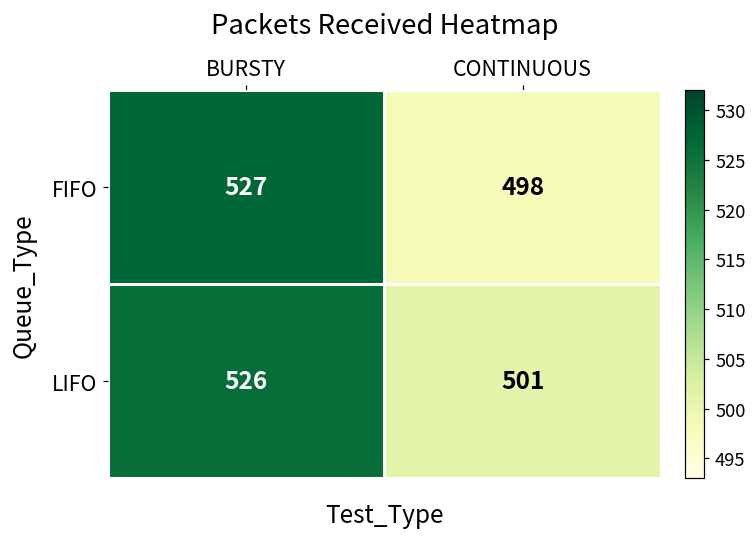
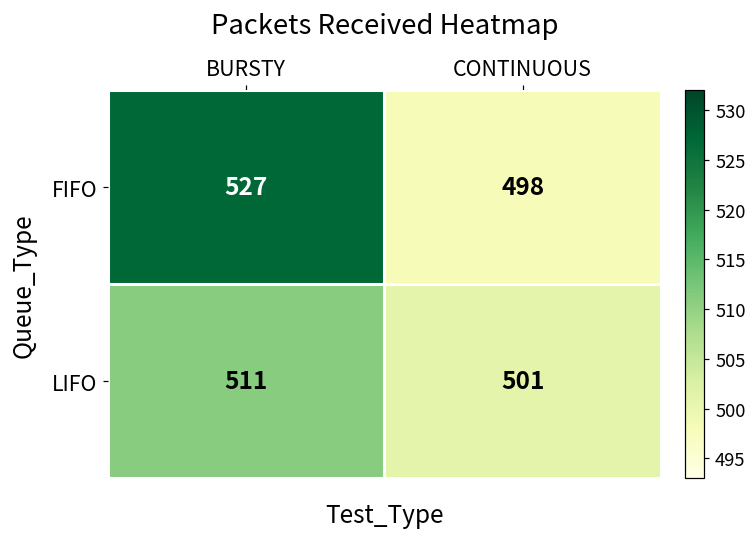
LIFO, BURSTY: 526 -> 511
